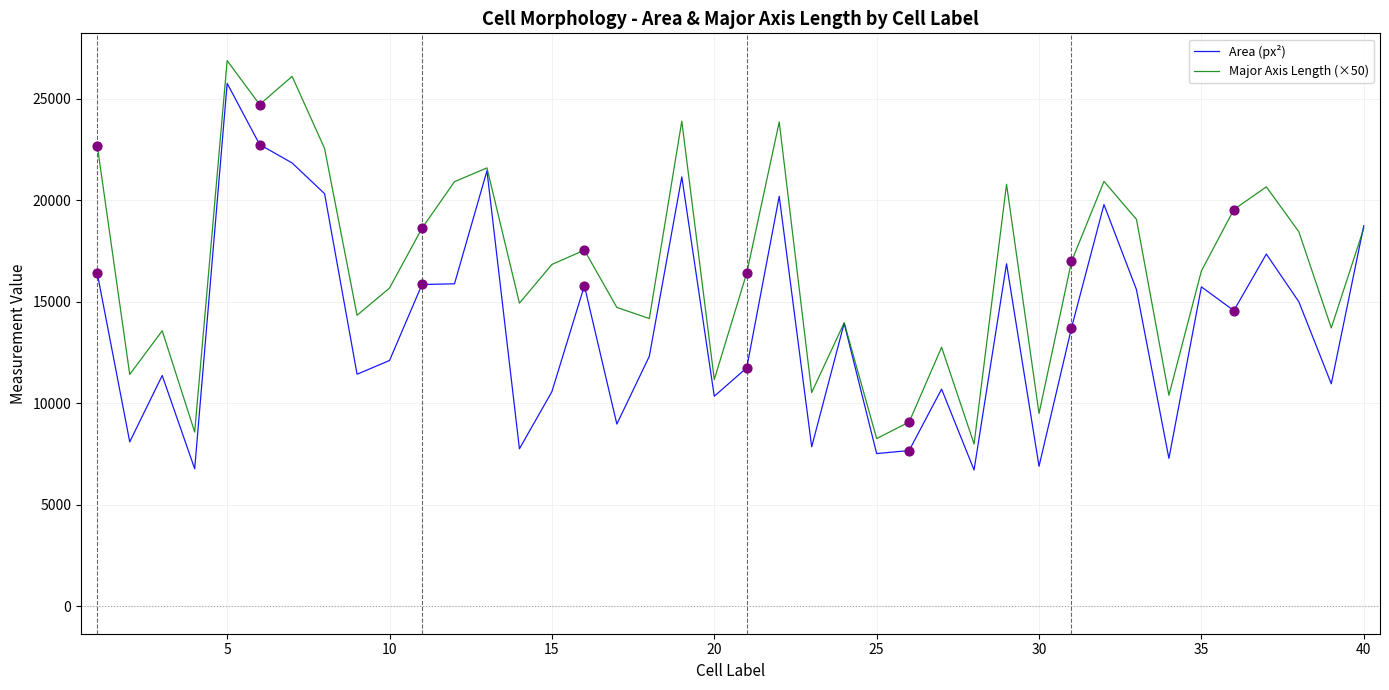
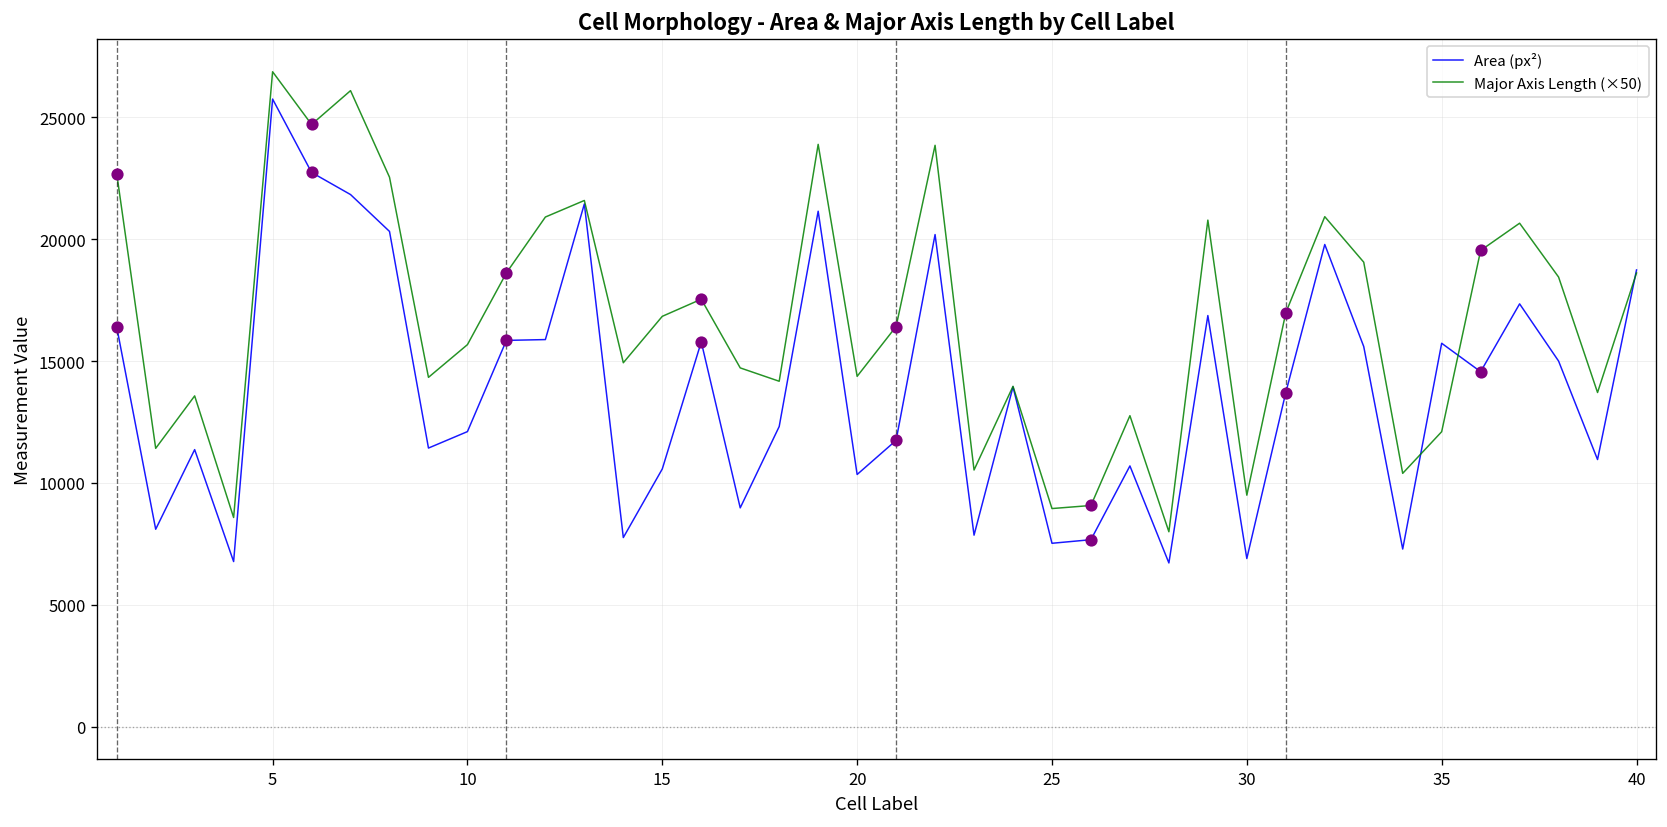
Major Axis Length (×50), 20: 11200 -> 14400
Major Axis Length (×50), 25: 8300 -> 8900
Major Axis Length (×50), 35: 16500 -> 12100
